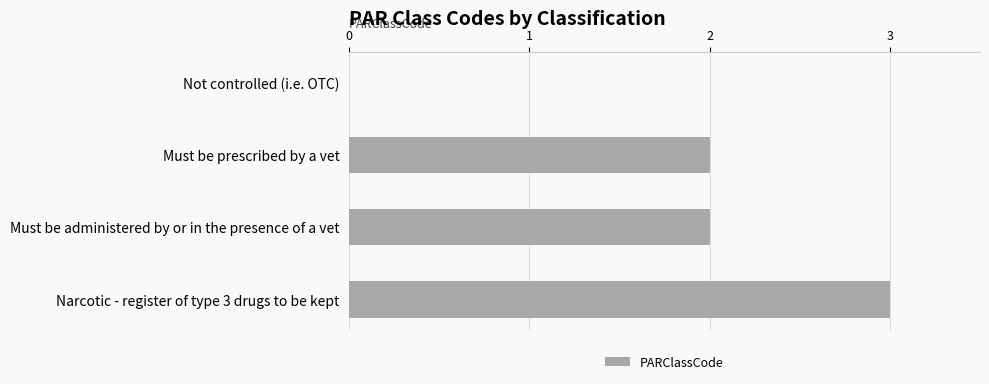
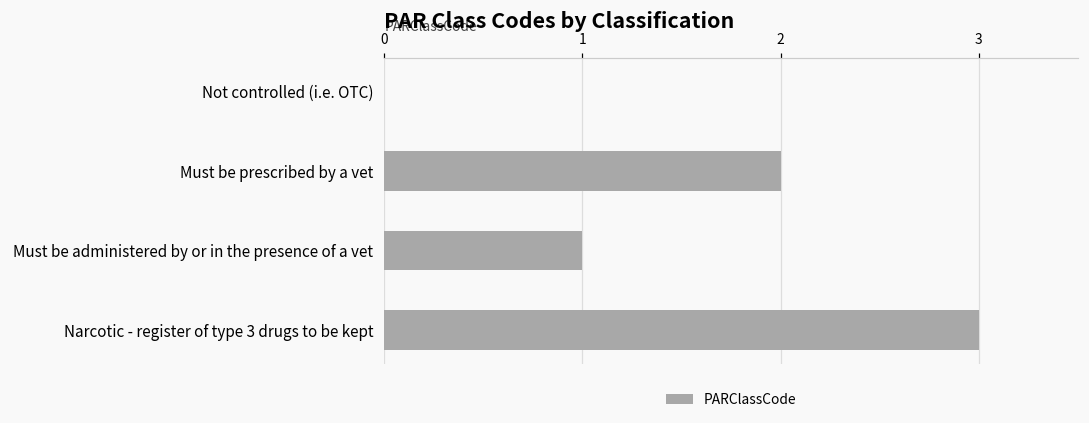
Must be administered by or in the presence of a vet: 2 -> 1
